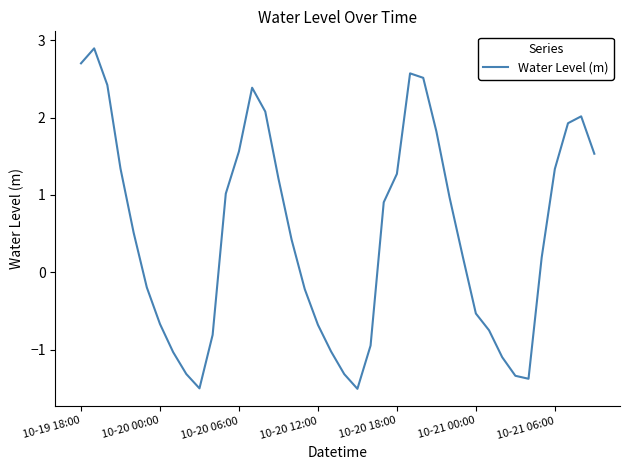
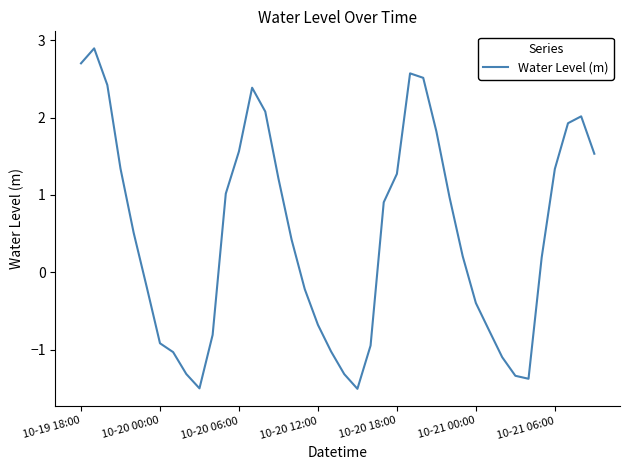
10-20 00:00: -0.7 -> -0.9
10-21 00:00: -0.5 -> -0.4
